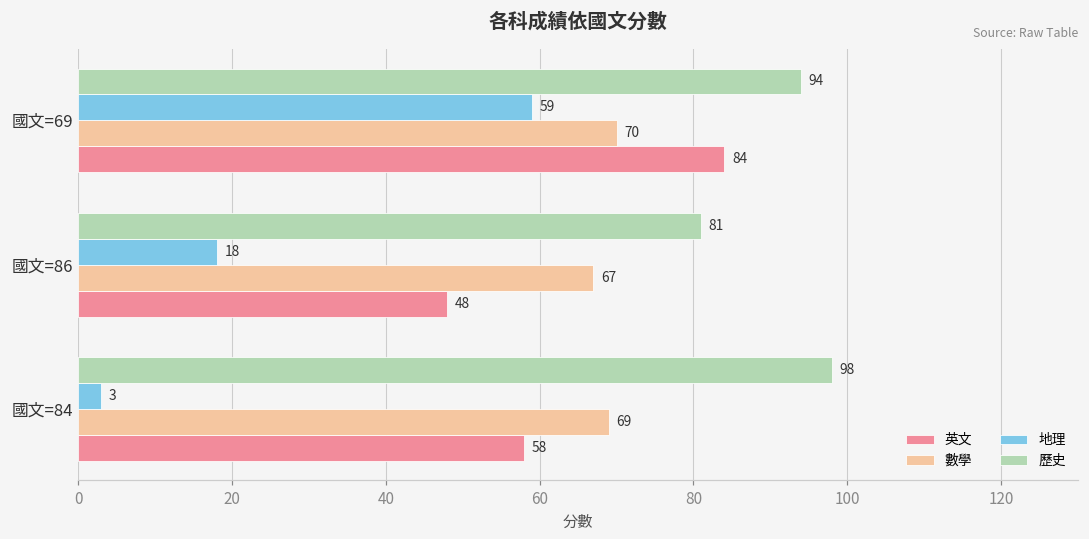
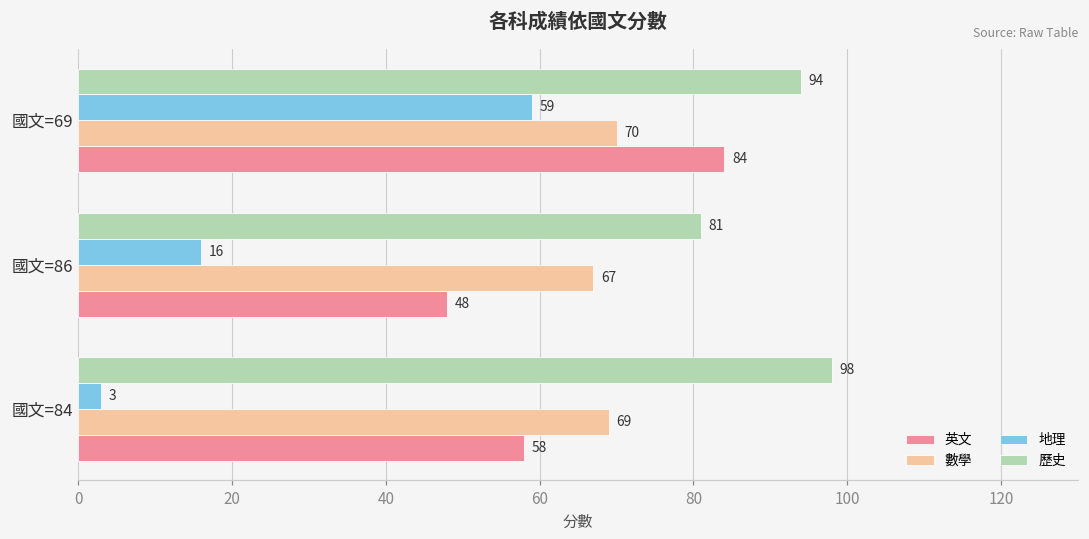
地理, 國文=86: 18 -> 16
